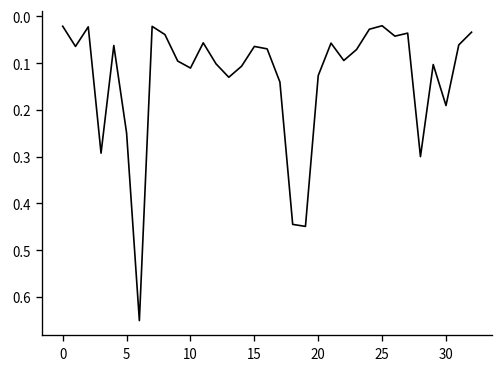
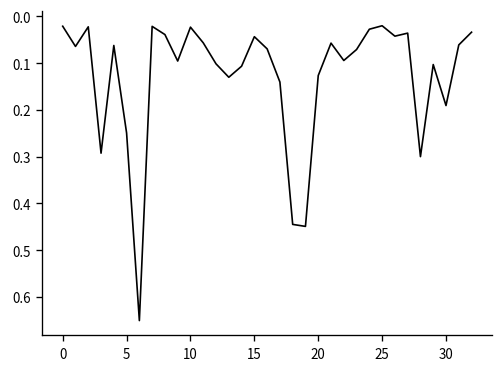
10: 0.11 -> 0.02
15: 0.06 -> 0.04
